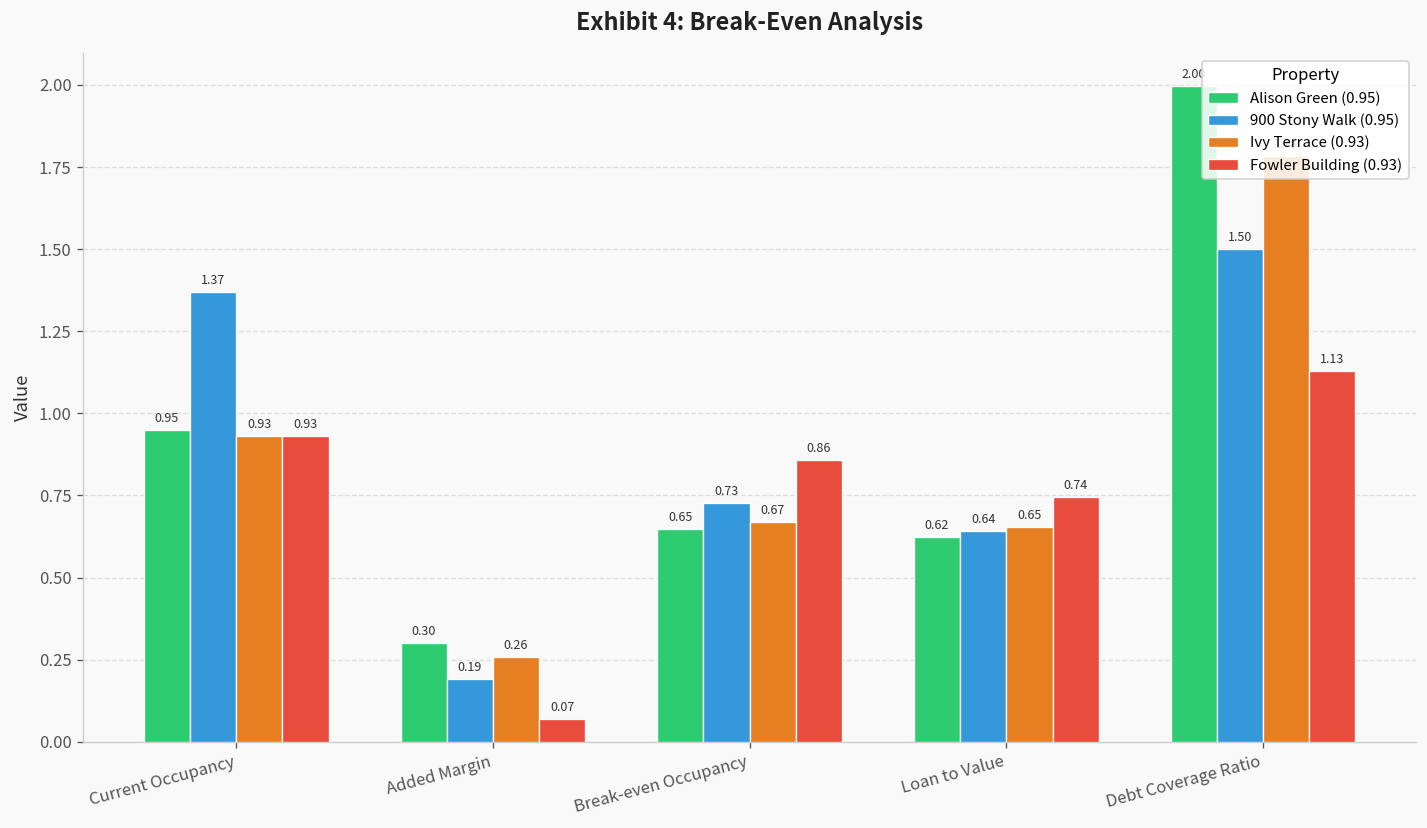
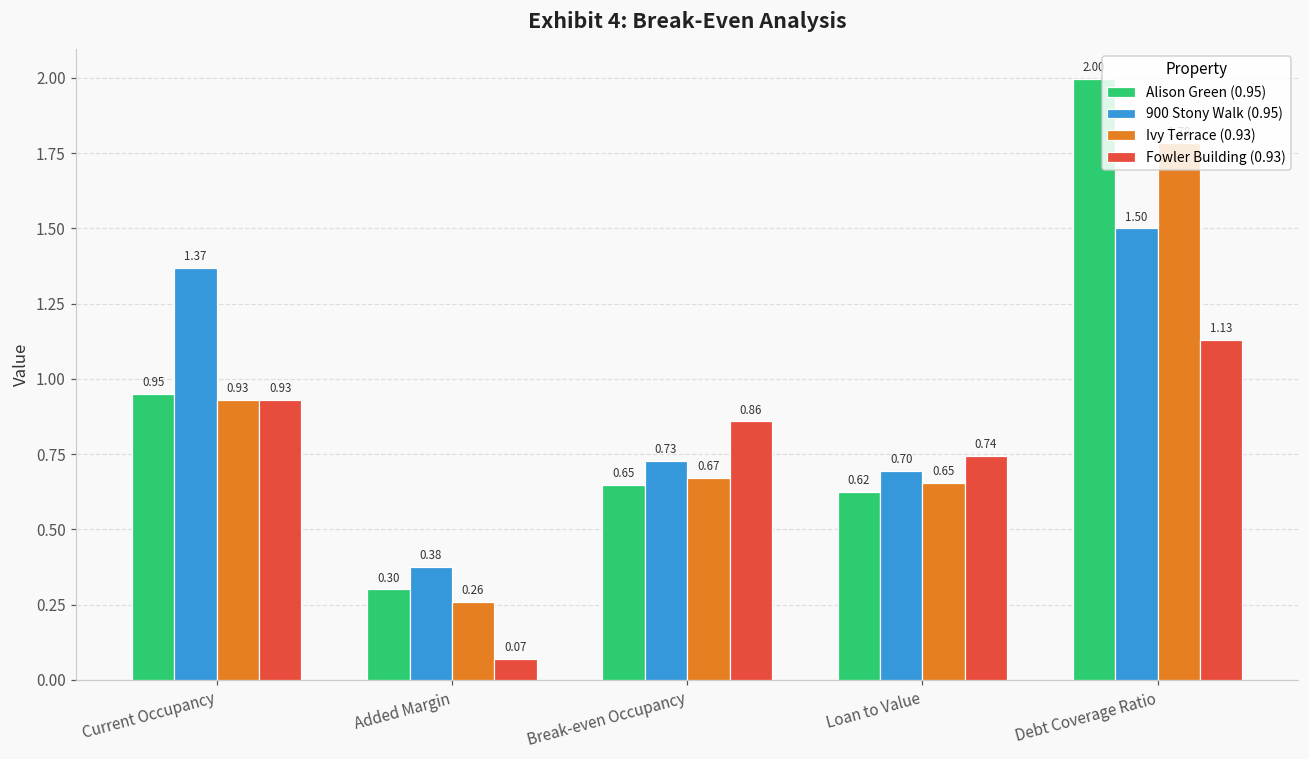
900 Stony Walk (0.95), Added Margin: 0.19 -> 0.38
900 Stony Walk (0.95), Loan to Value: 0.64 -> 0.70
